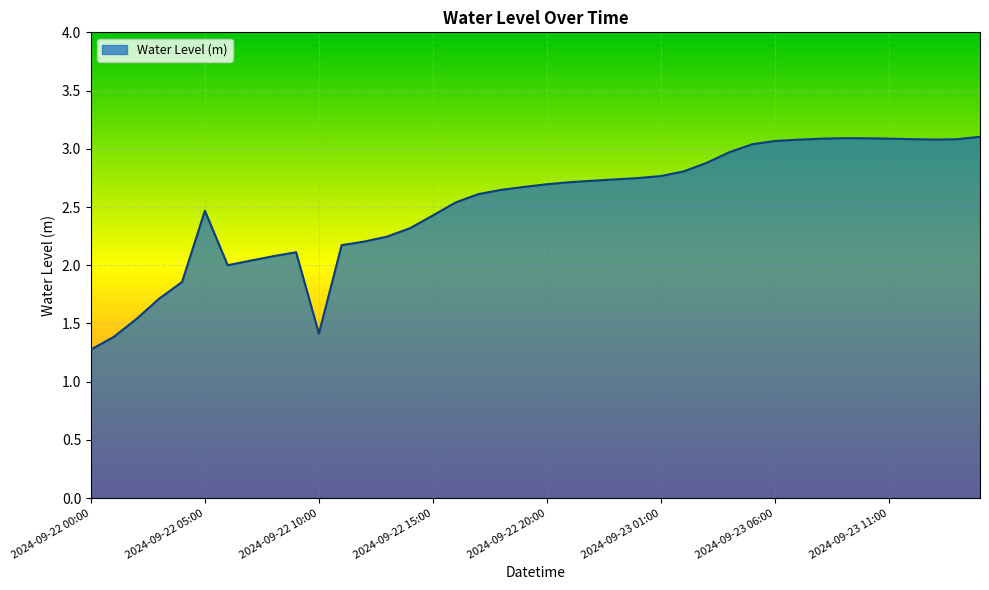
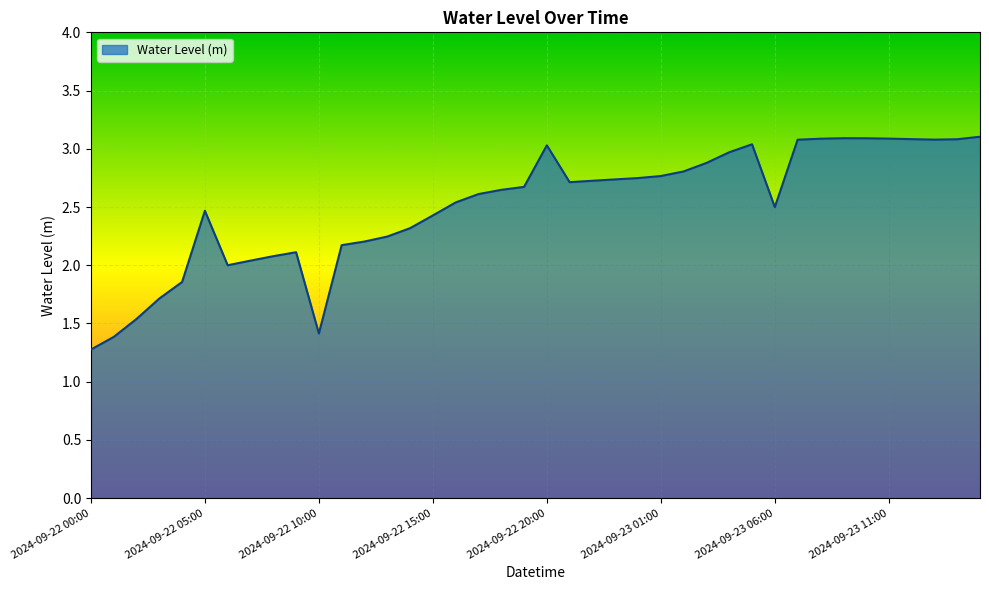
2024-09-22 20:00: 2.70 -> 3.03
2024-09-23 06:00: 3.07 -> 2.50
